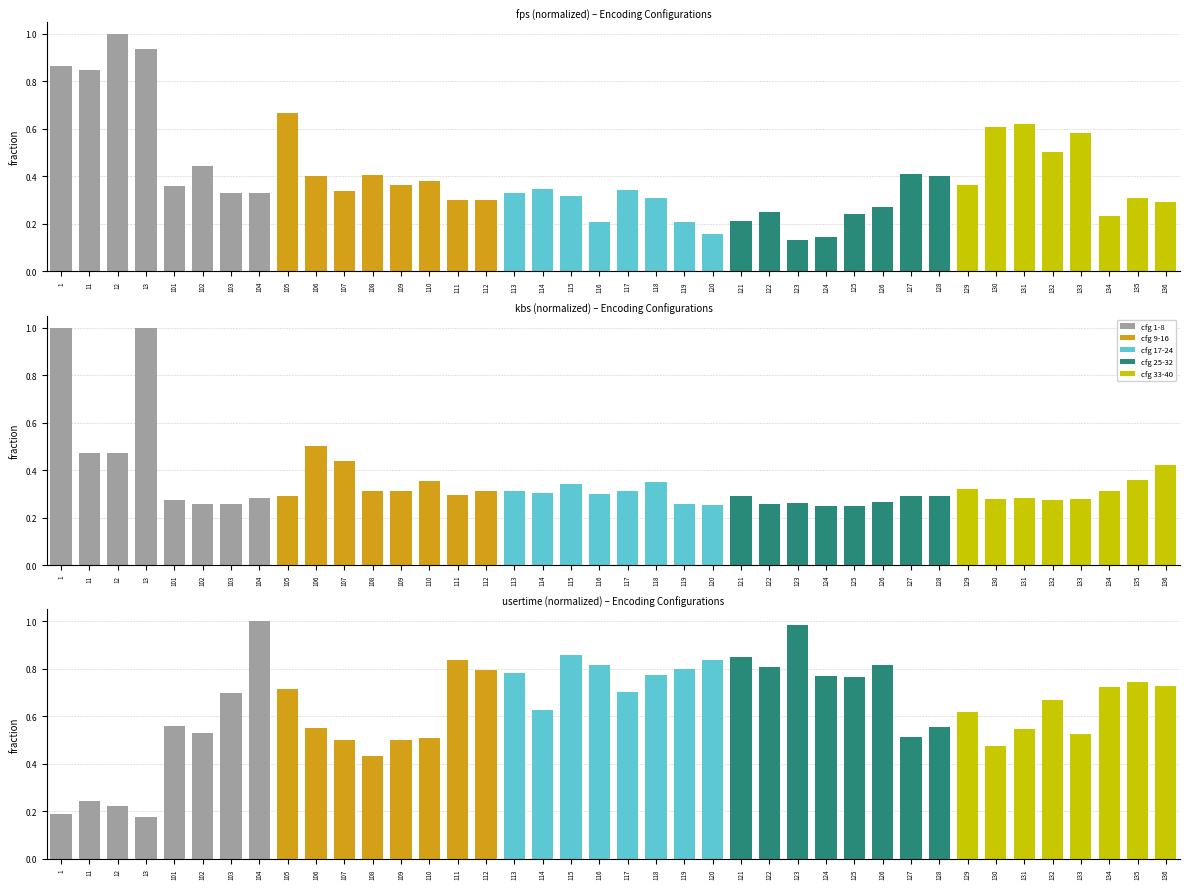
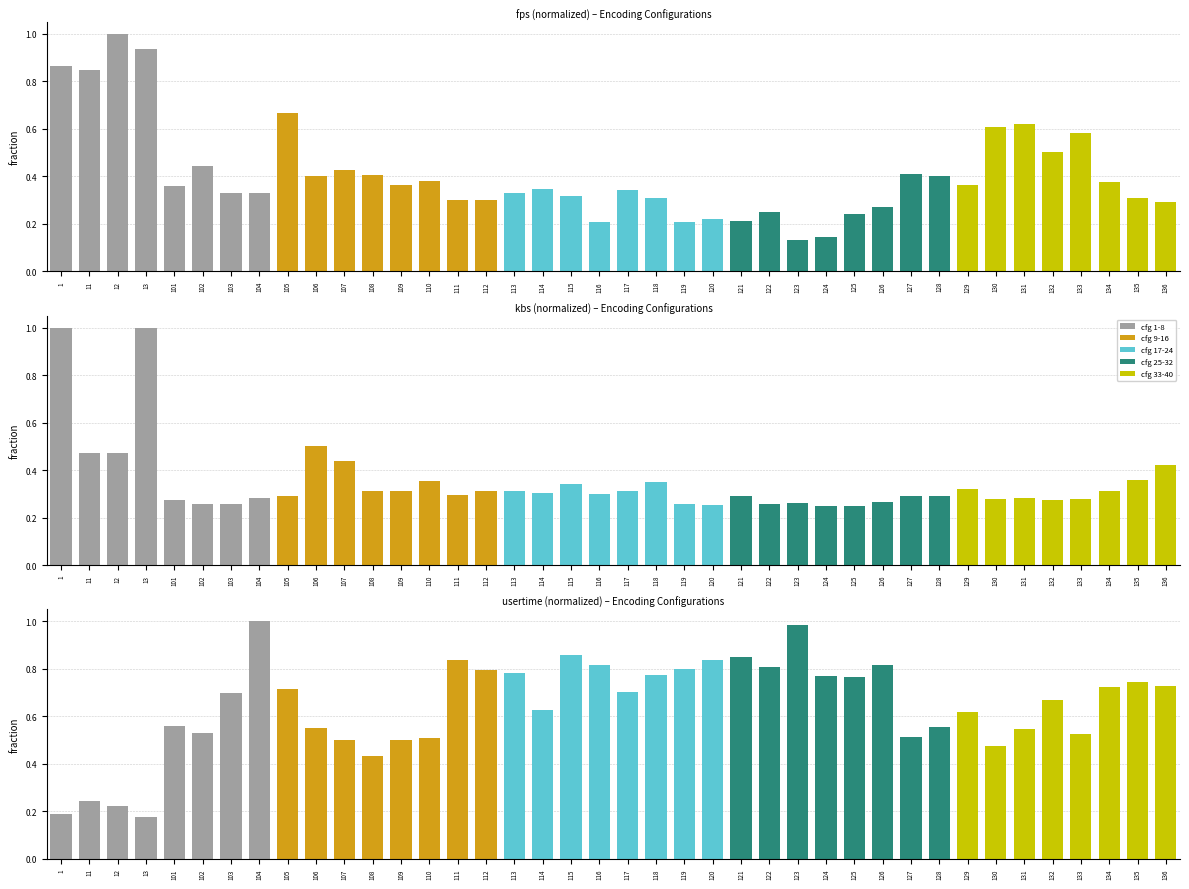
fps (normalized) – Encoding Configurations, 107: 0.34 -> 0.43
fps (normalized) – Encoding Configurations, 120: 0.16 -> 0.22
fps (normalized) – Encoding Configurations, 134: 0.24 -> 0.38
